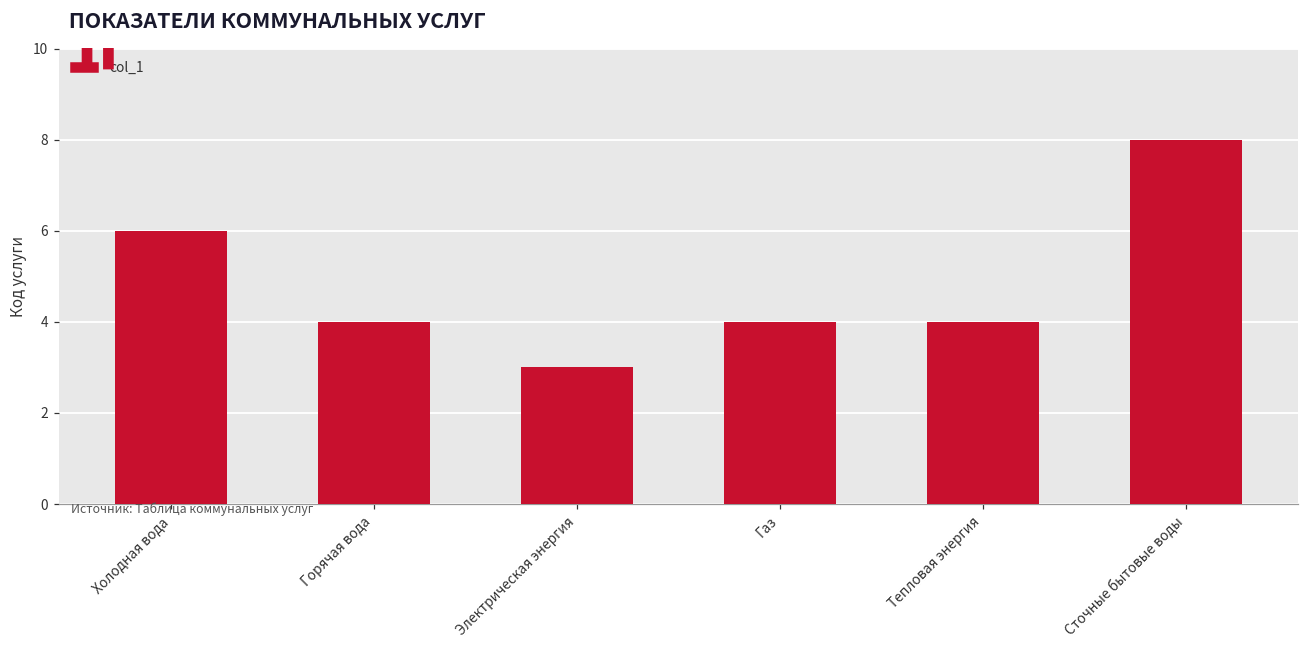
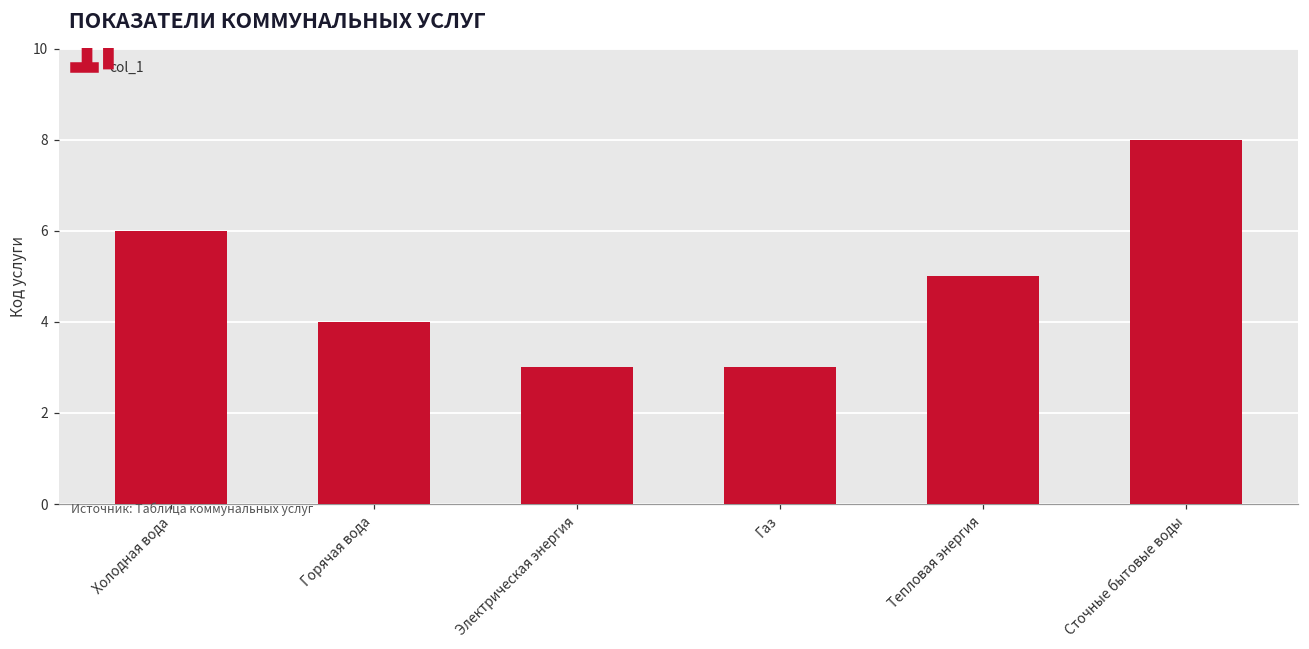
Газ: 4 -> 3
Тепловая энергия: 4 -> 5
